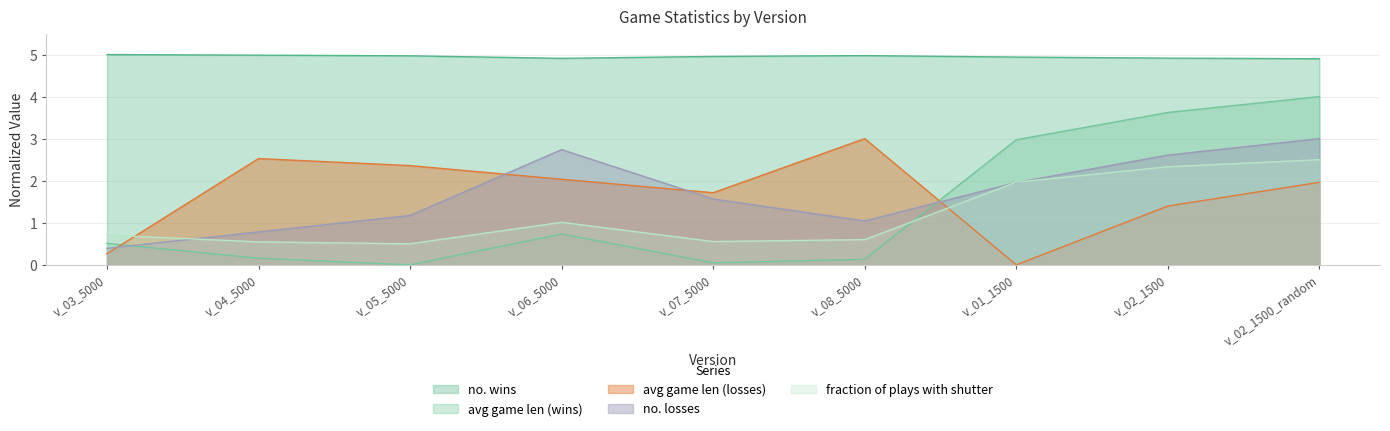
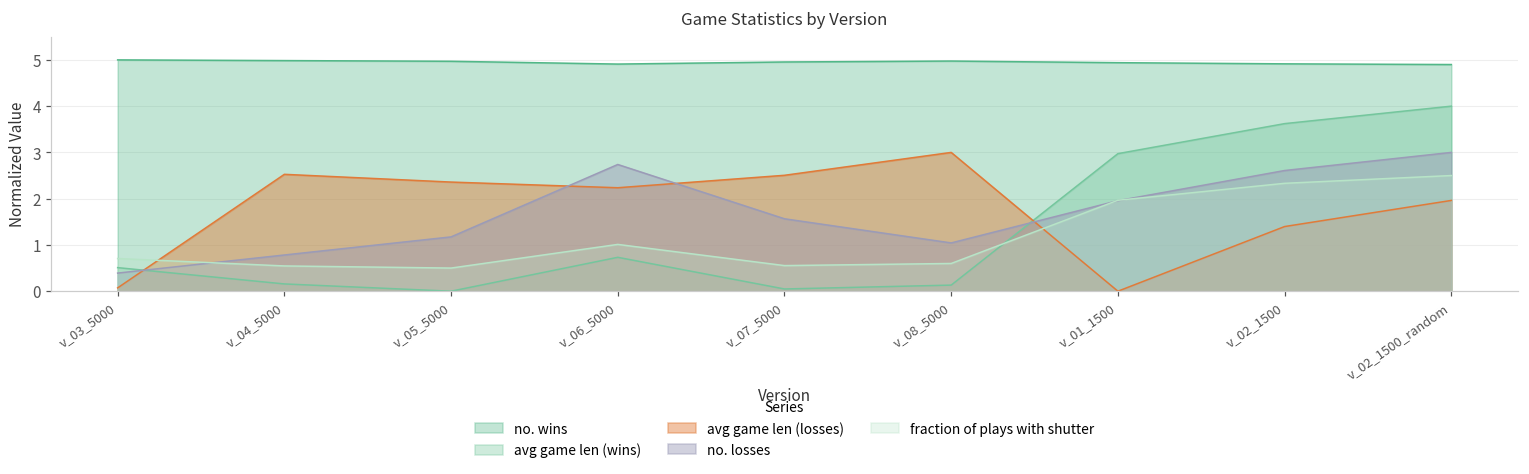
avg game len (losses), v_03_5000: 0.3 -> 0.1
avg game len (losses), v_06_5000: 2.0 -> 2.2
avg game len (losses), v_07_5000: 1.7 -> 2.5
